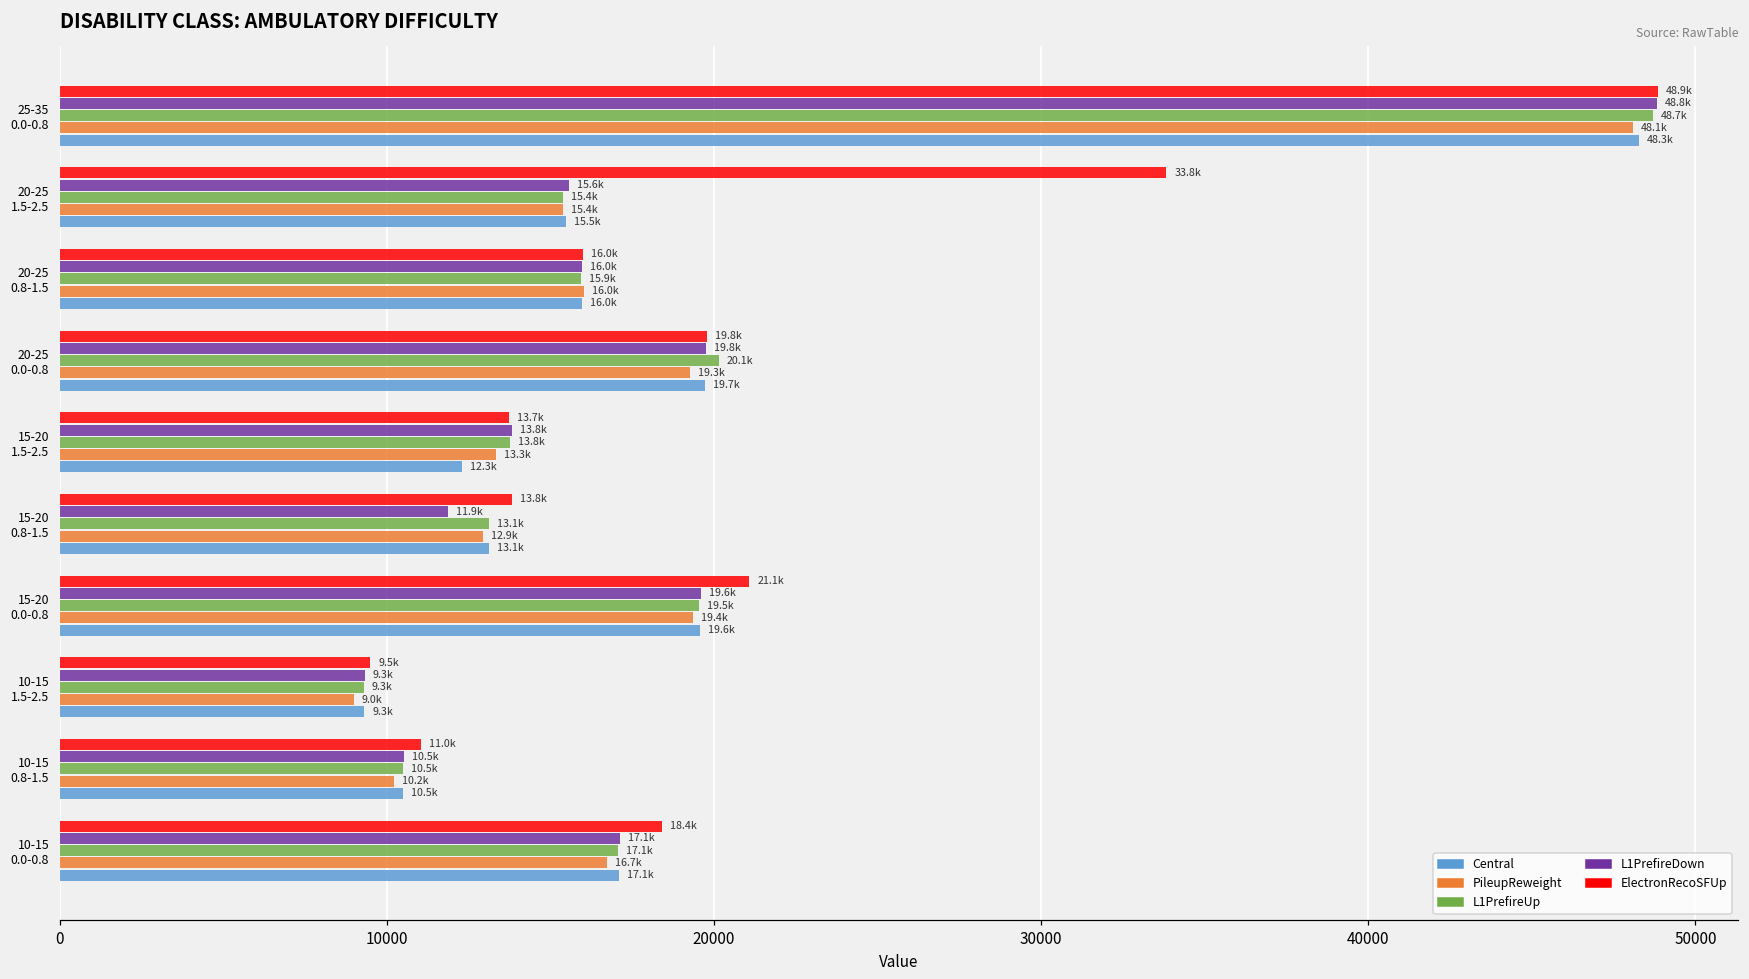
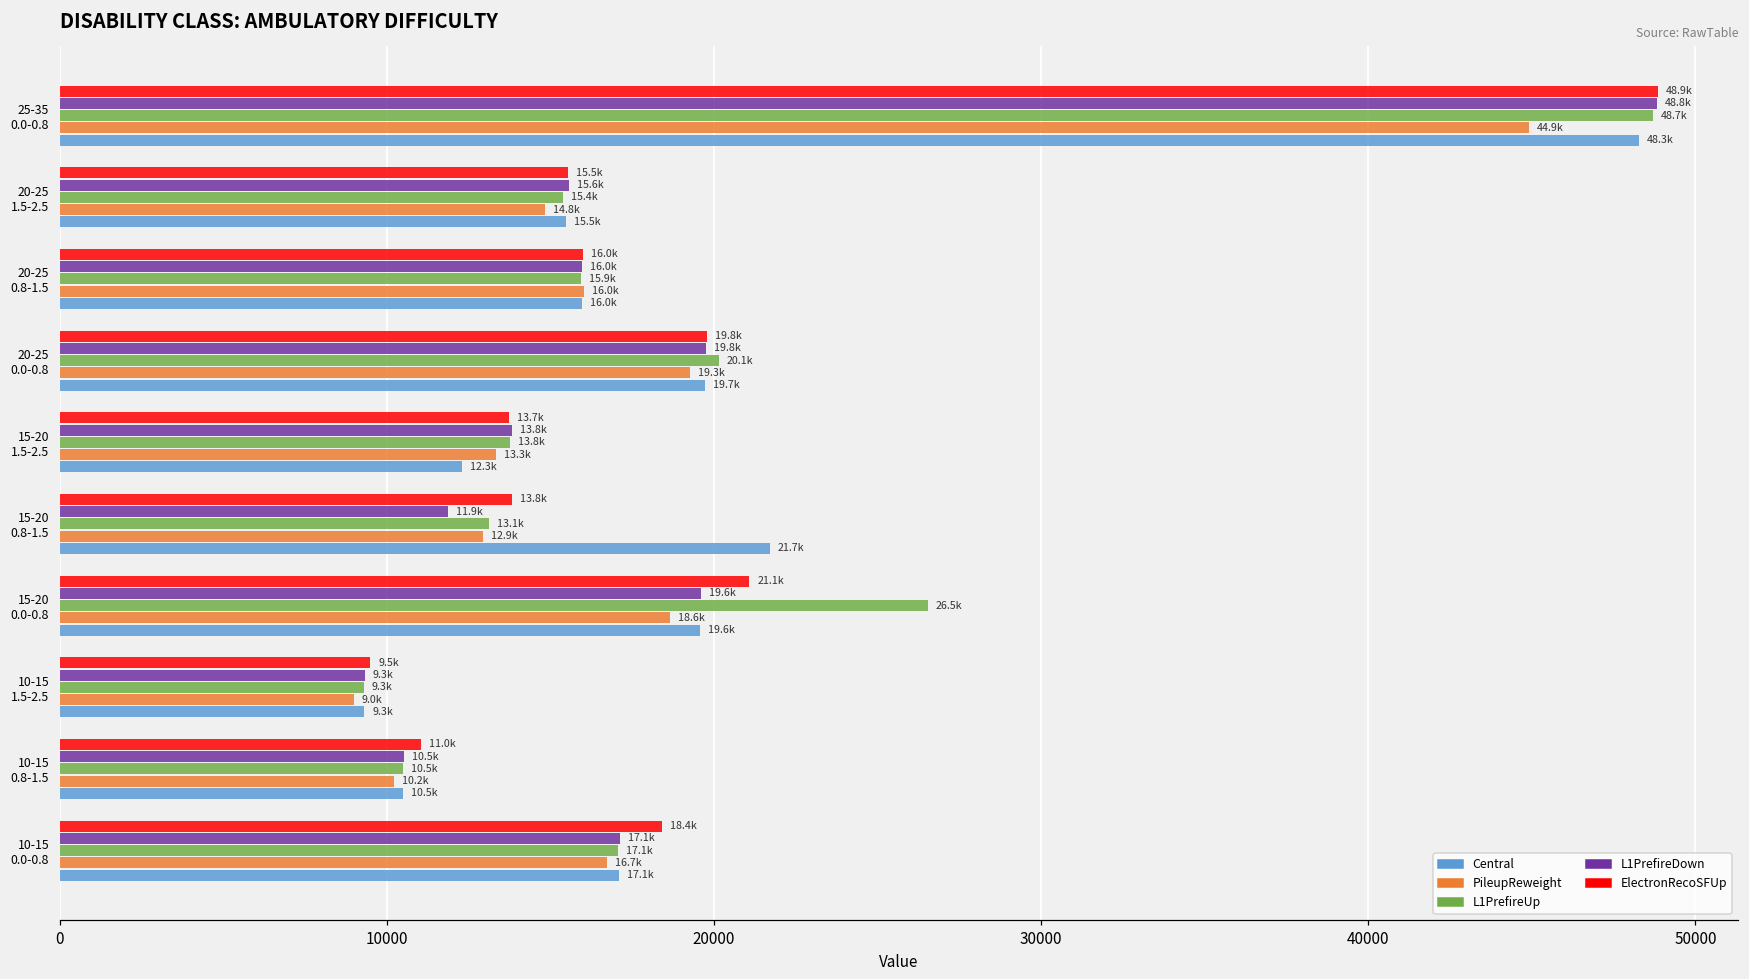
PileupReweight, 25-35 0.0-0.8: 48.1k -> 44.9k
ElectronRecoSFUp, 20-25 1.5-2.5: 33.8k -> 15.5k
PileupReweight, 20-25 1.5-2.5: 15.4k -> 14.8k
Central, 15-20 0.8-1.5: 13.1k -> 21.7k
L1PrefireUp, 15-20 0.0-0.8: 19.5k -> 26.5k
PileupReweight, 15-20 0.0-0.8: 19.4k -> 18.6k
